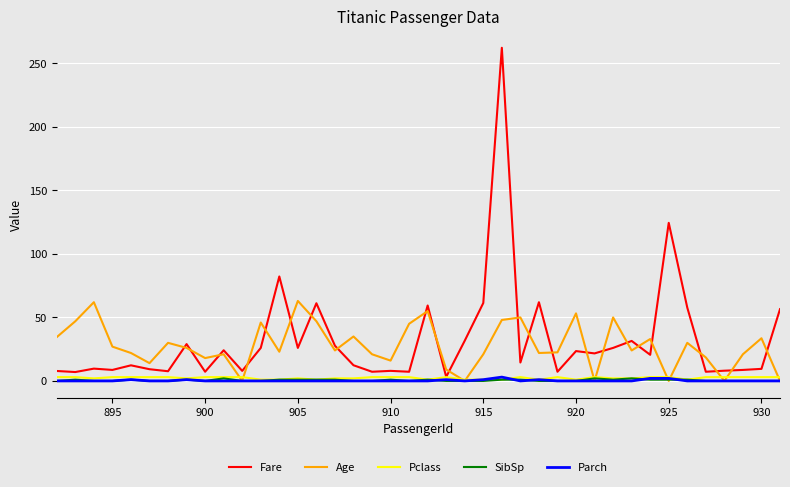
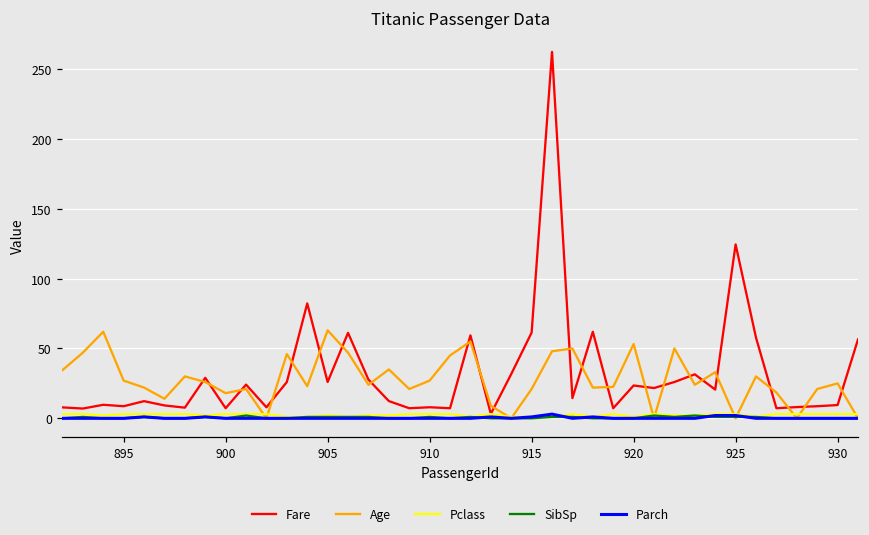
Age, 910: 16 -> 27
Age, 930: 34 -> 25
